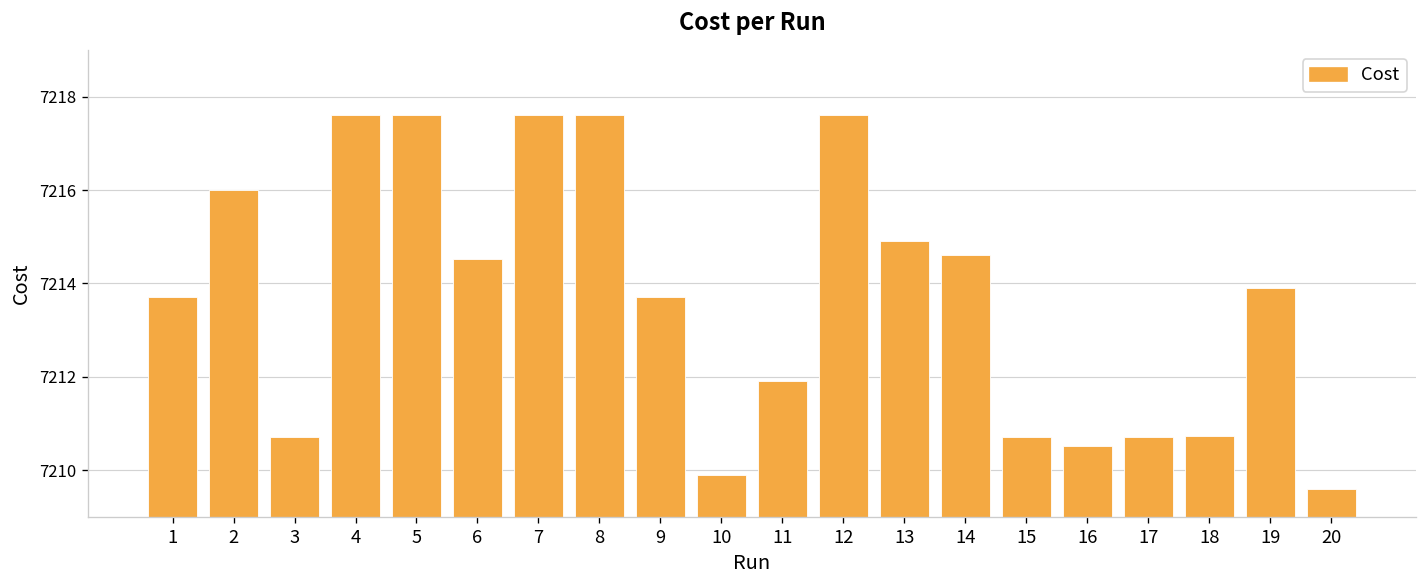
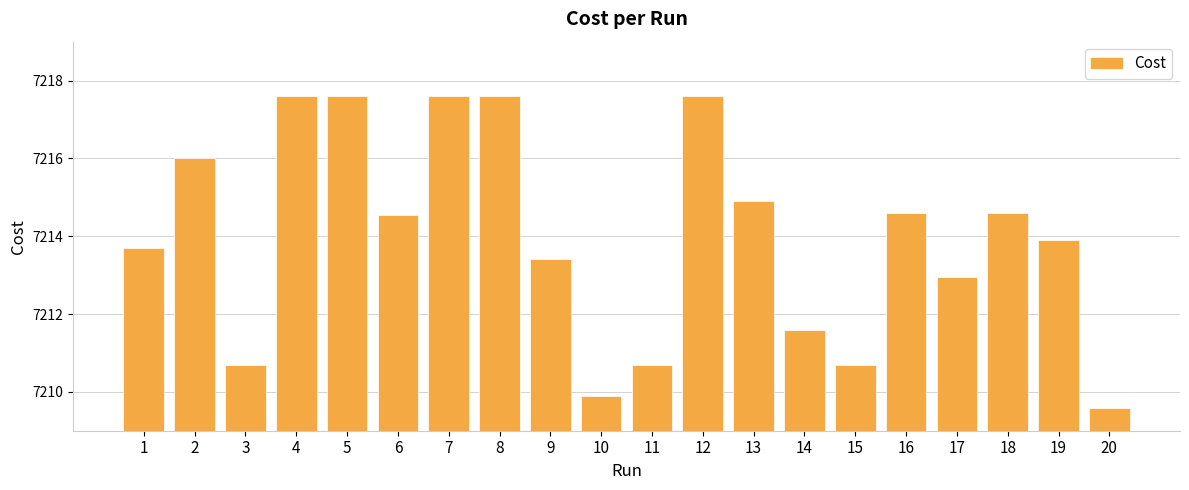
9: 7213.7 -> 7213.4
11: 7211.9 -> 7210.7
14: 7214.6 -> 7211.6
16: 7210.5 -> 7214.6
17: 7210.7 -> 7213.0
18: 7210.7 -> 7214.6
